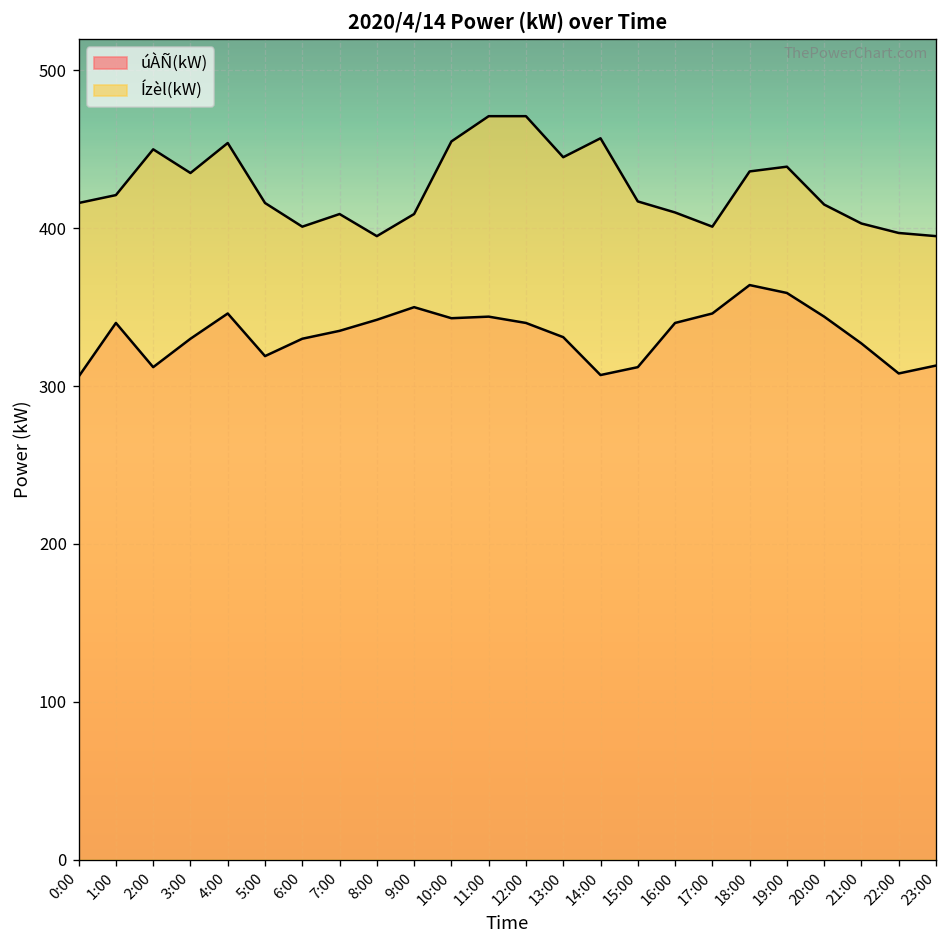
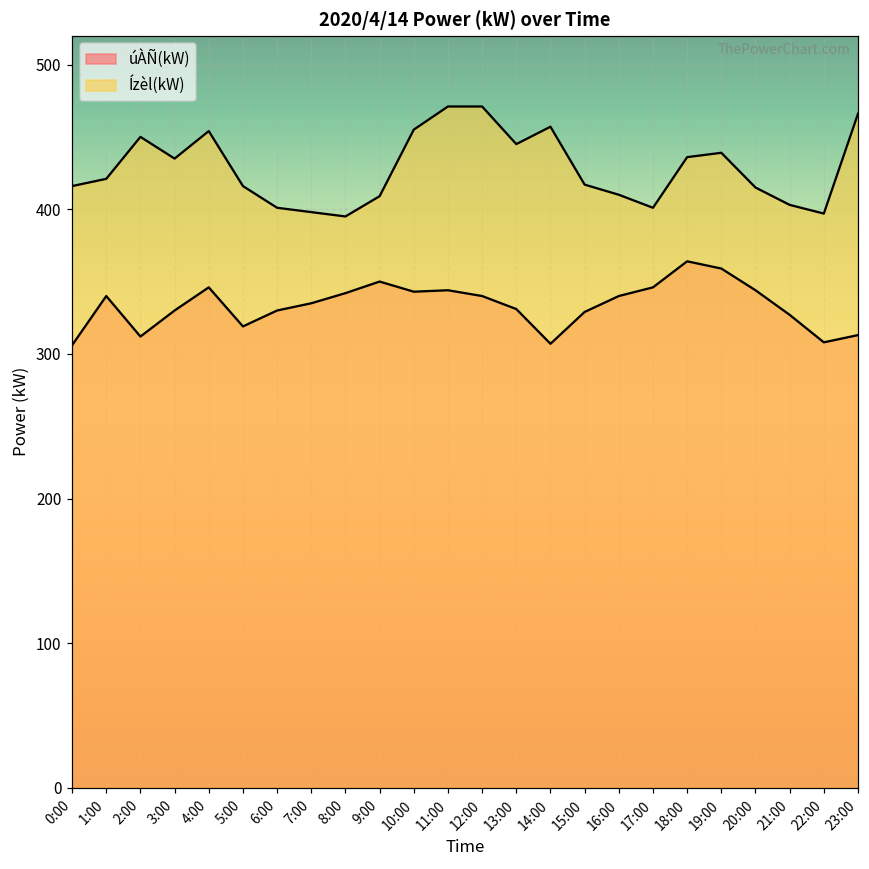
Ízèl(kW), 7:00: 409 -> 398
úÀÑ(kW), 15:00: 312 -> 329
Ízèl(kW), 23:00: 395 -> 466
